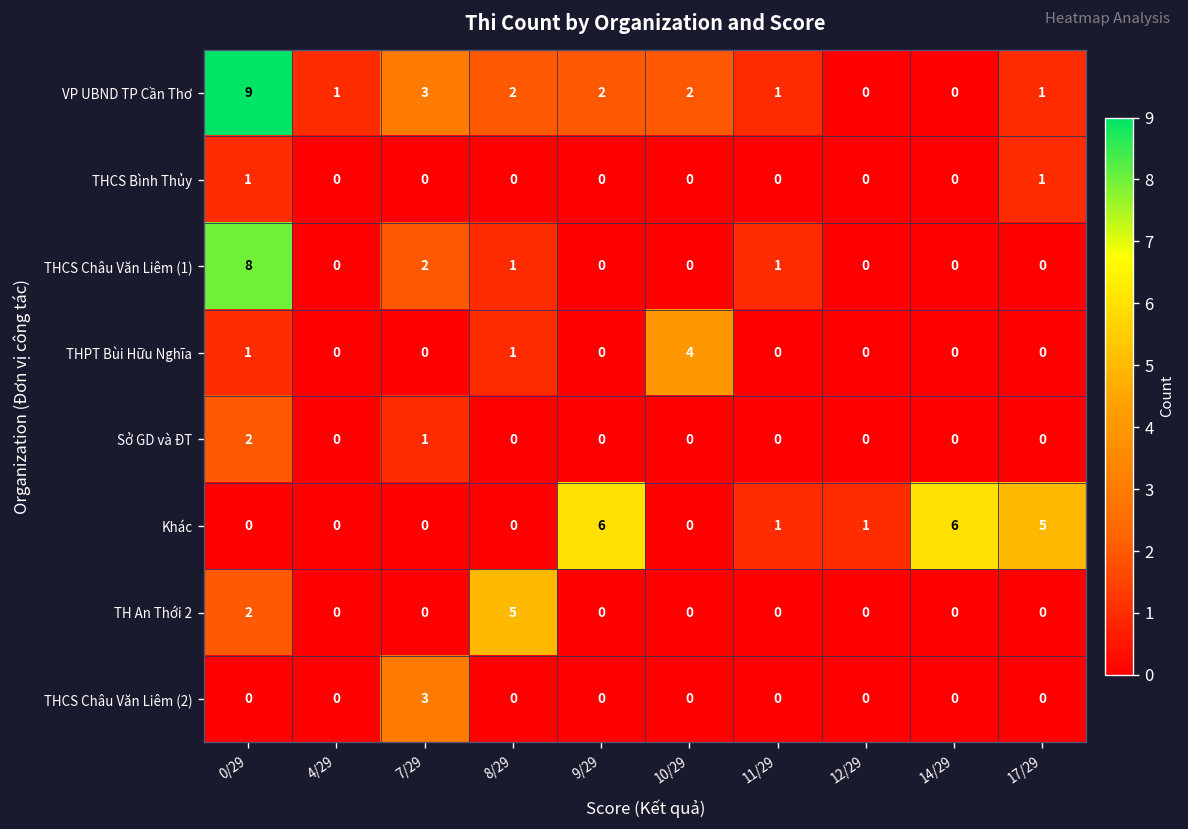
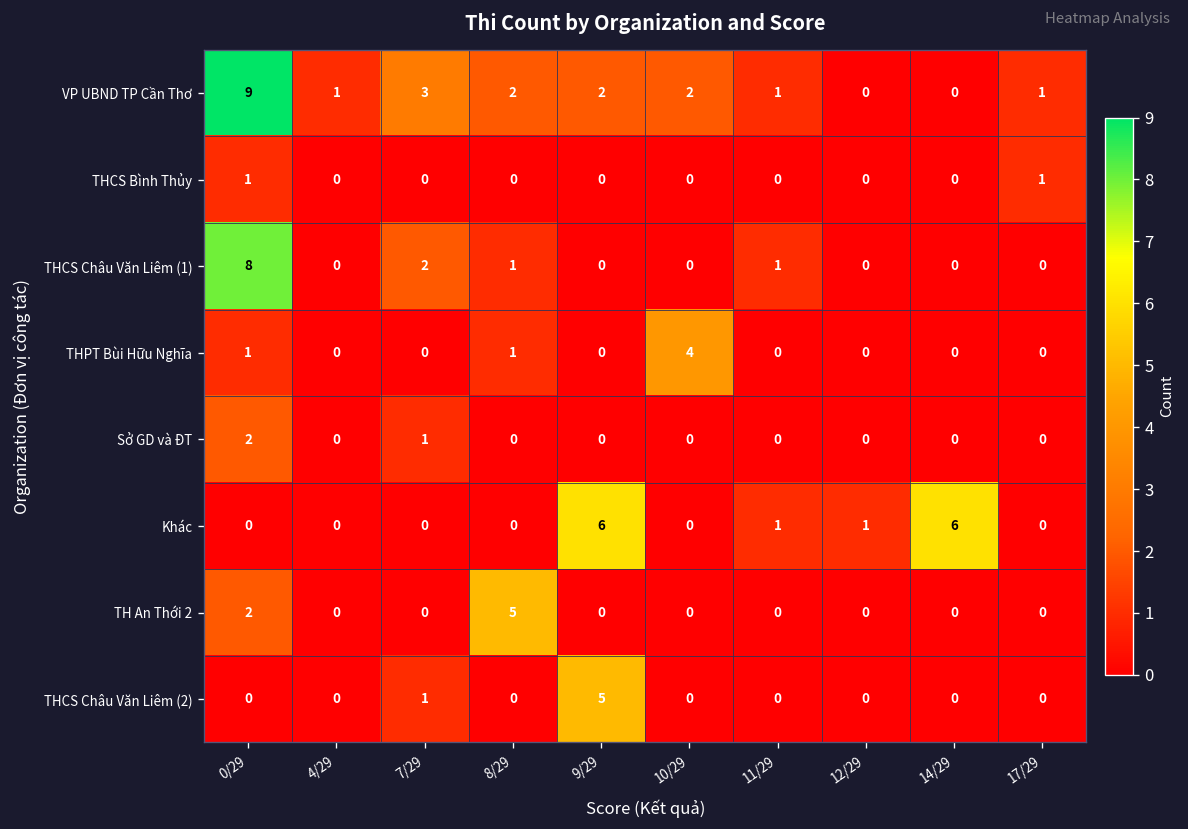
Khác, 17/29: 5 -> 0
THCS Châu Văn Liêm (2), 7/29: 3 -> 1
THCS Châu Văn Liêm (2), 9/29: 0 -> 5
